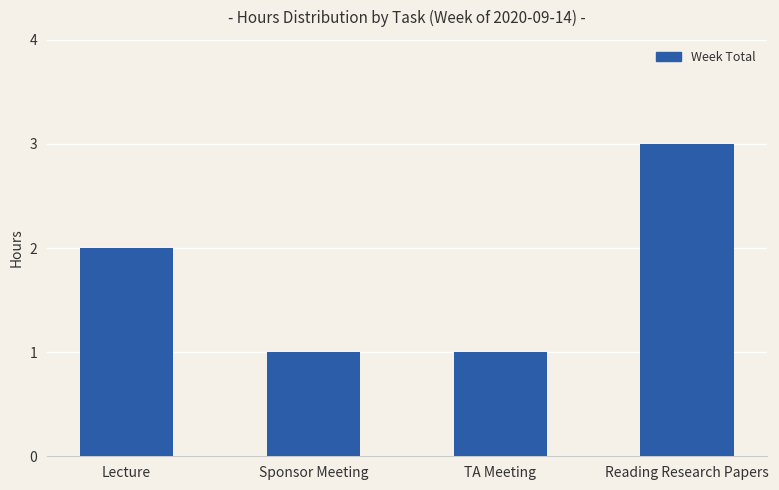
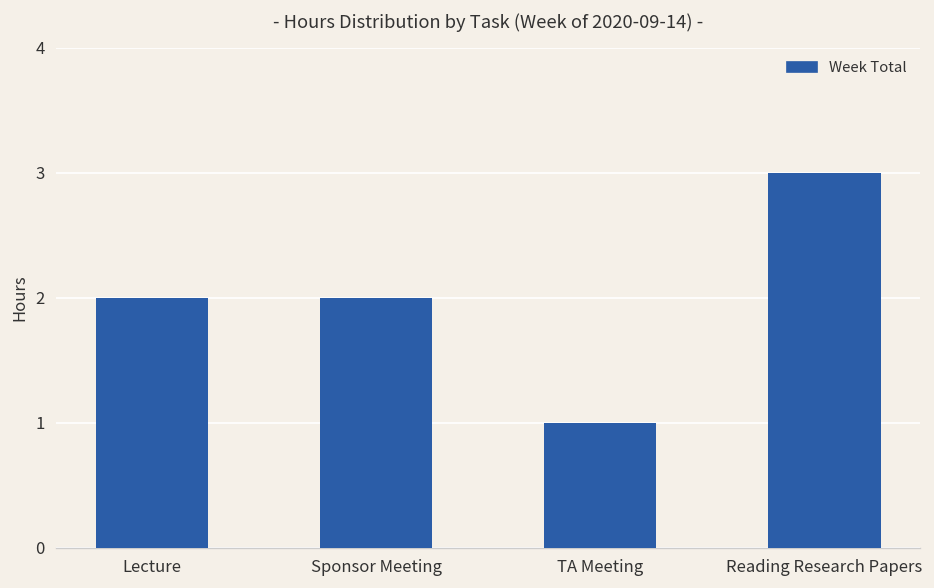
Sponsor Meeting: 1 -> 2
